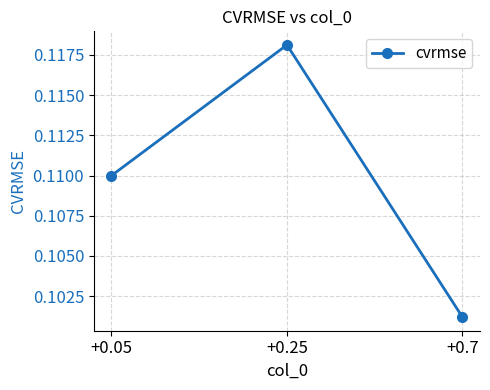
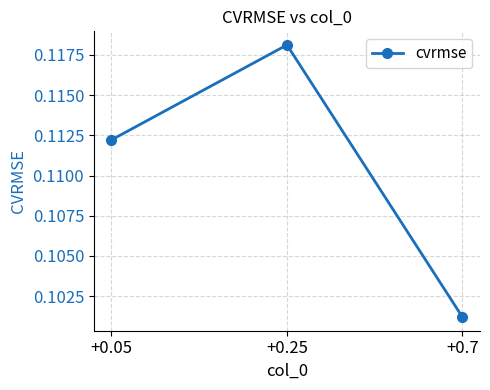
+0.05: 0.1100 -> 0.1122
